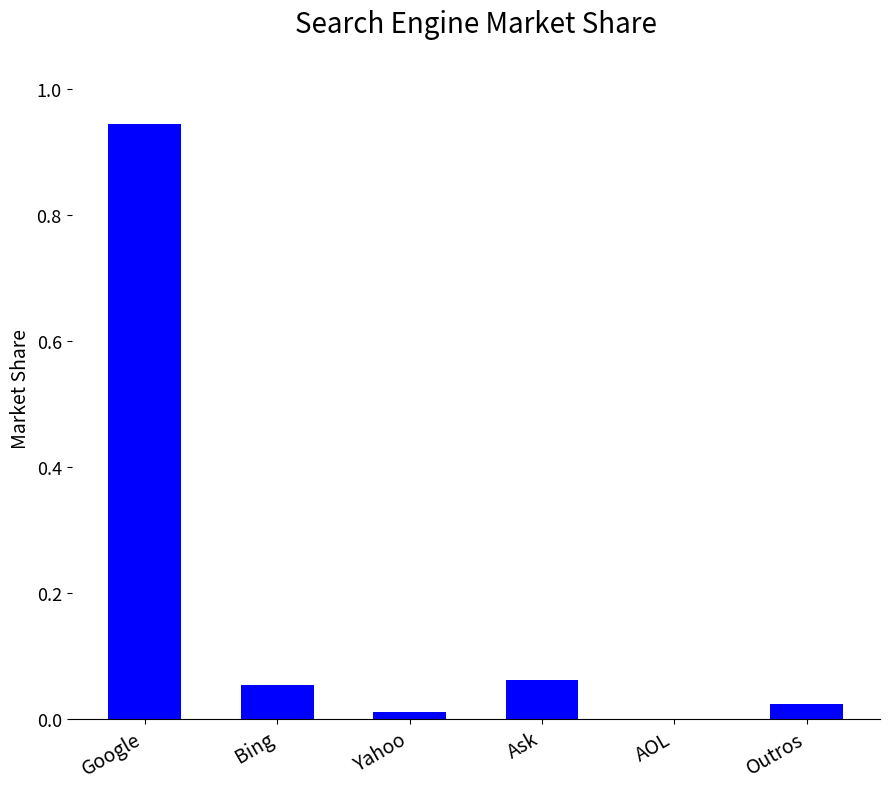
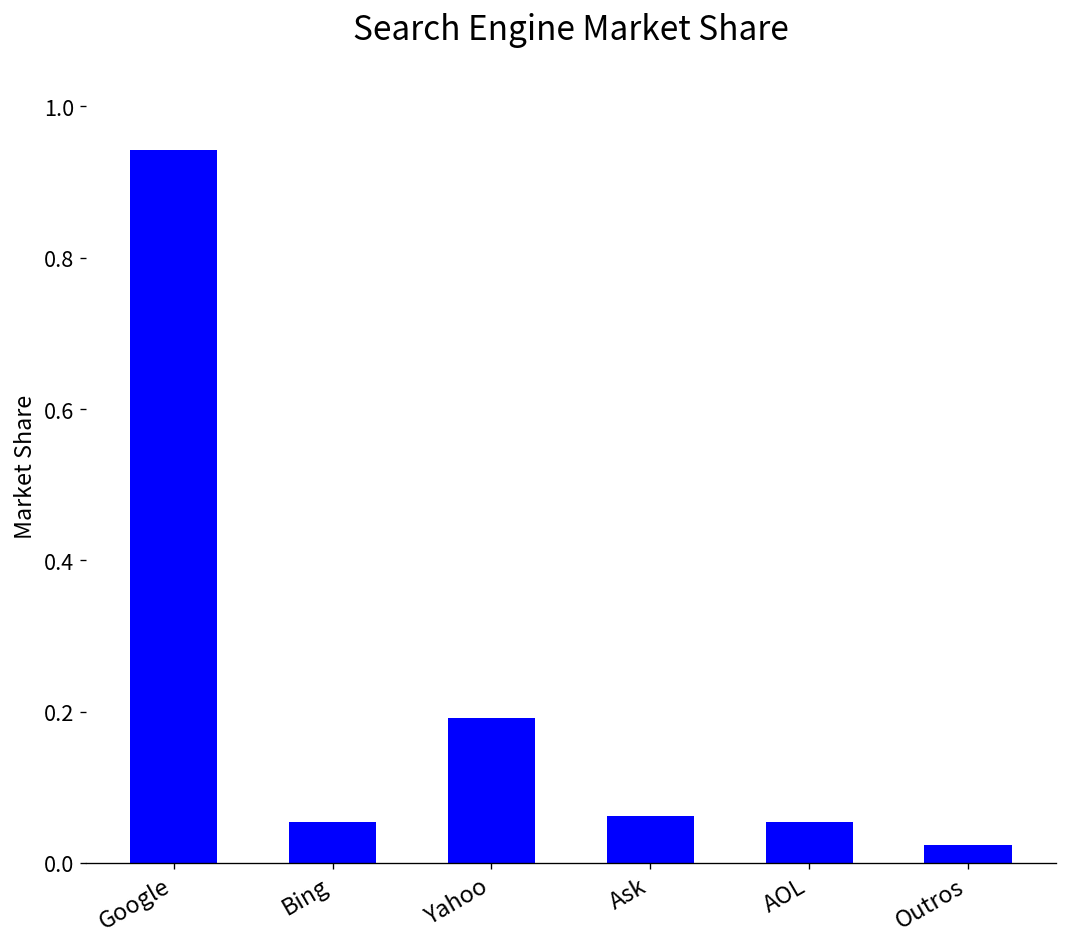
Yahoo: 0.01 -> 0.19
AOL: 0.00 -> 0.05
